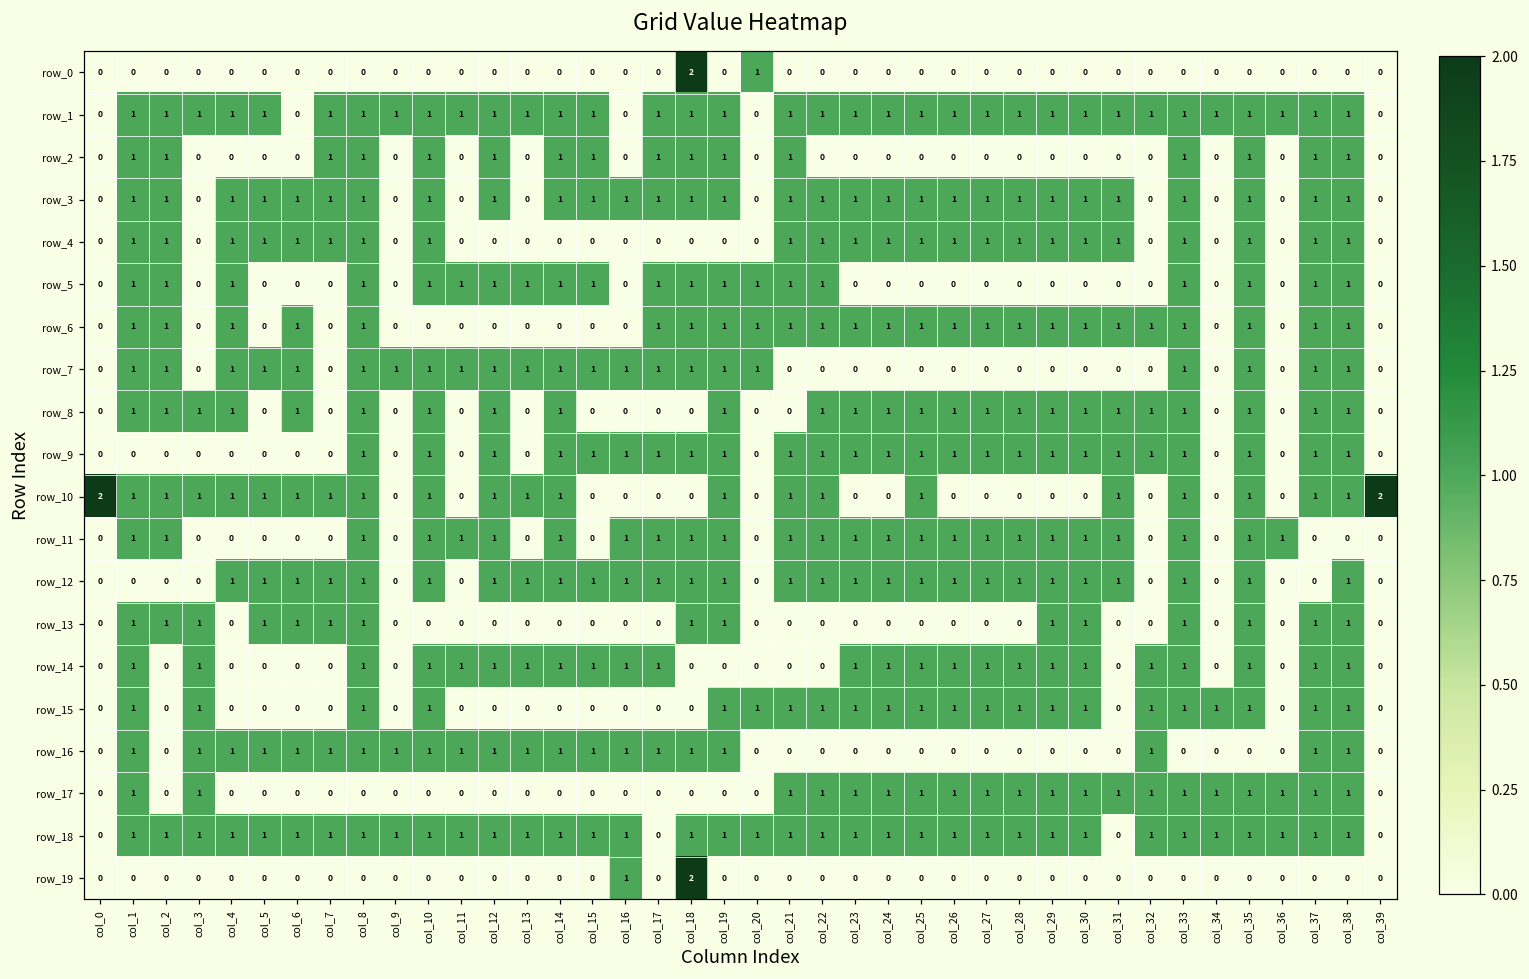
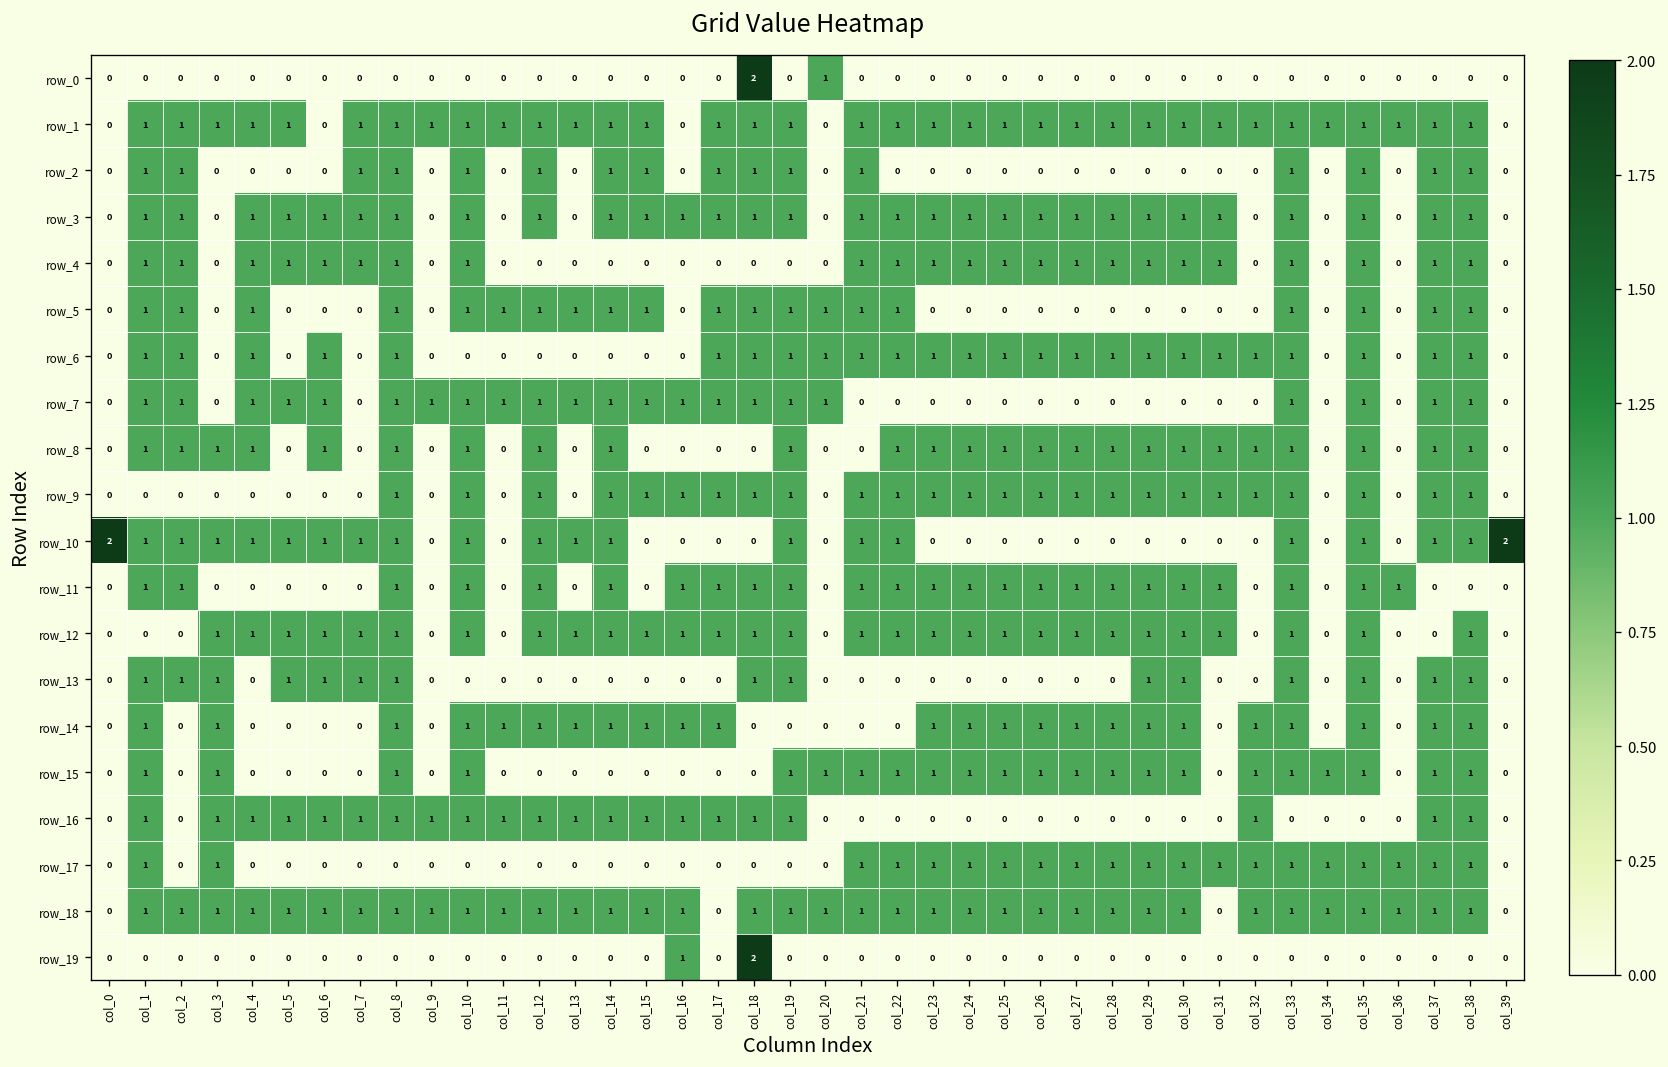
row_10, col_25: 1 -> 0
row_10, col_31: 1 -> 0
row_11, col_11: 1 -> 0
row_12, col_3: 0 -> 1
